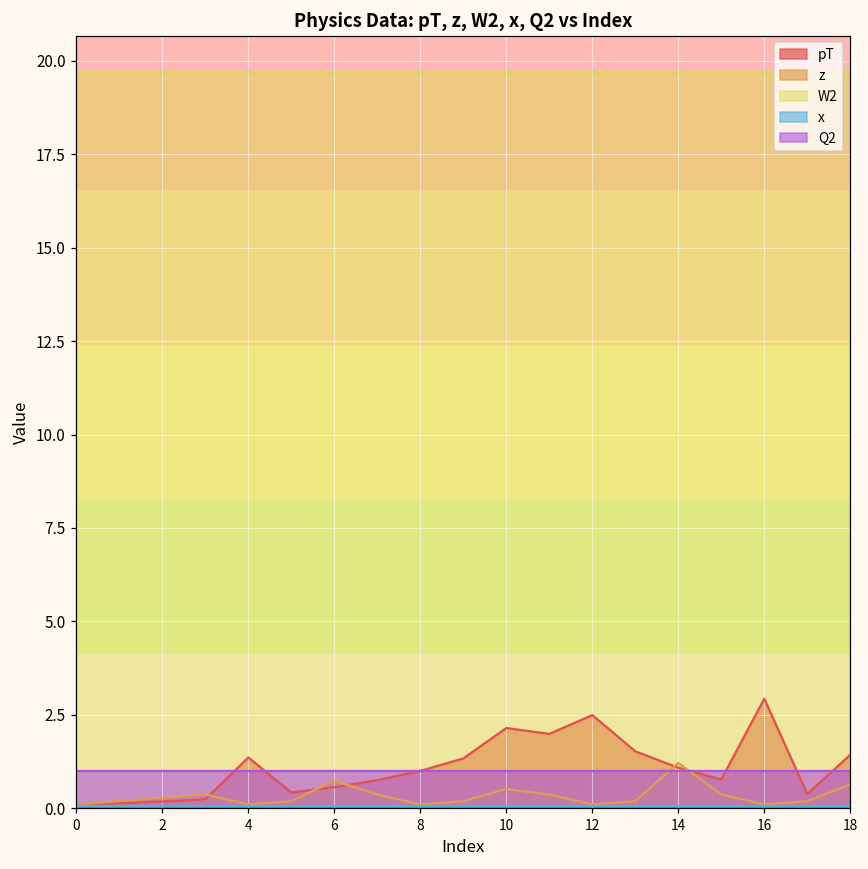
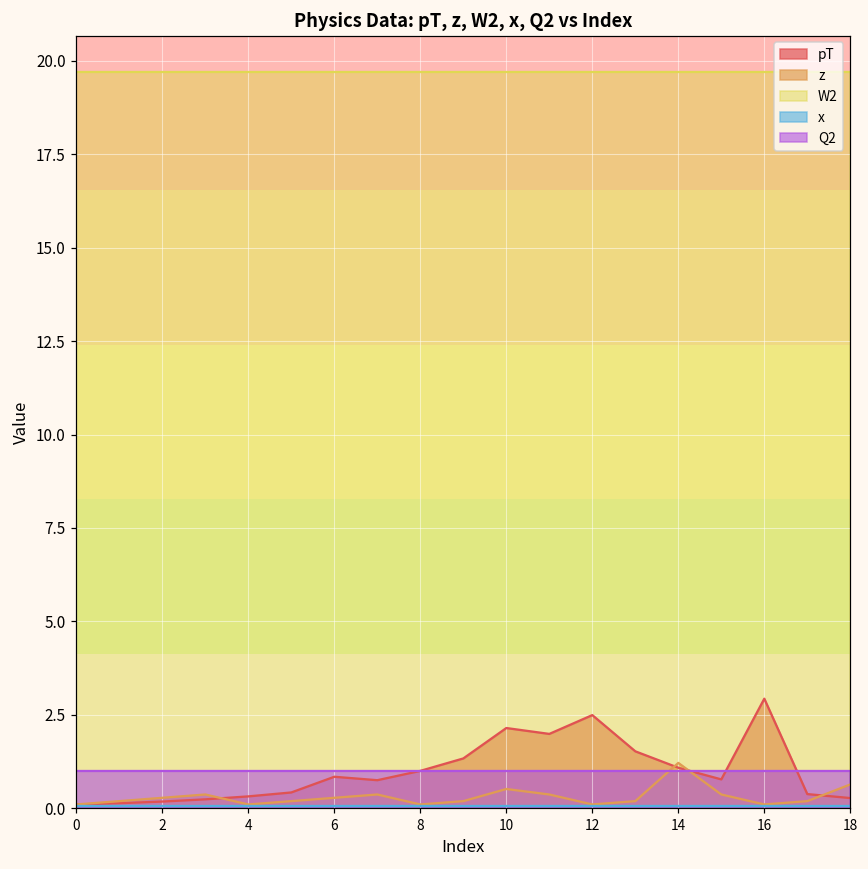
pT, 4: 1.4 -> 0.3
pT, 6: 0.6 -> 0.8
z, 6: 0.7 -> 0.3
pT, 18: 1.4 -> 0.3
